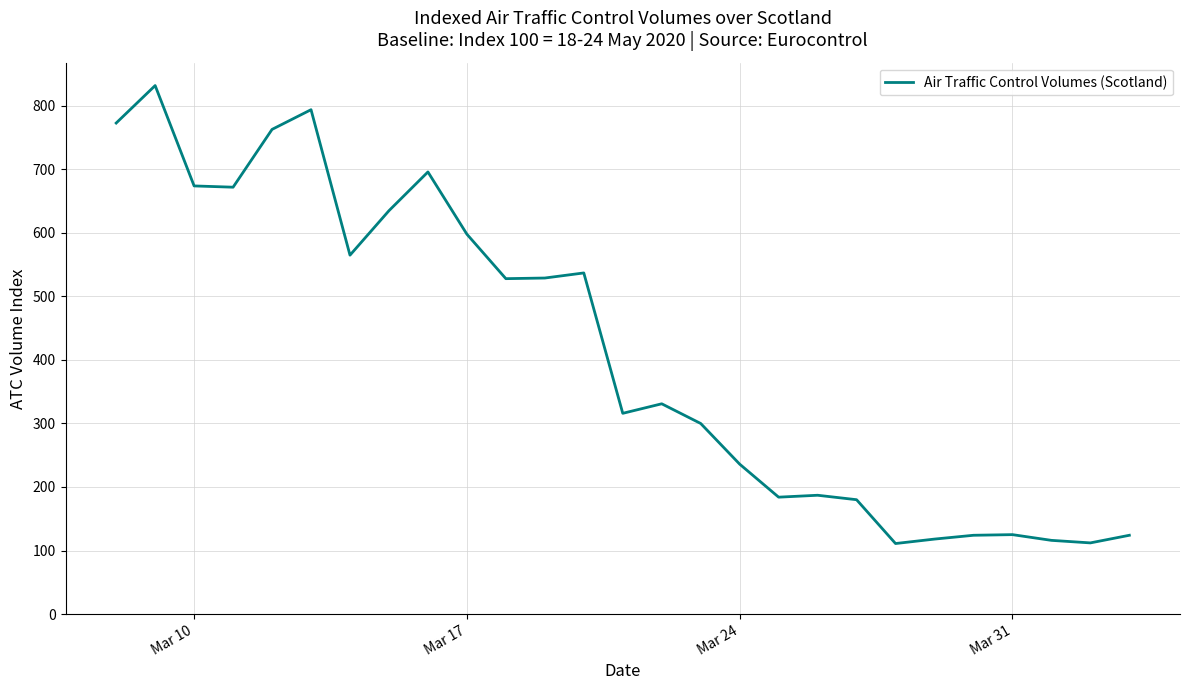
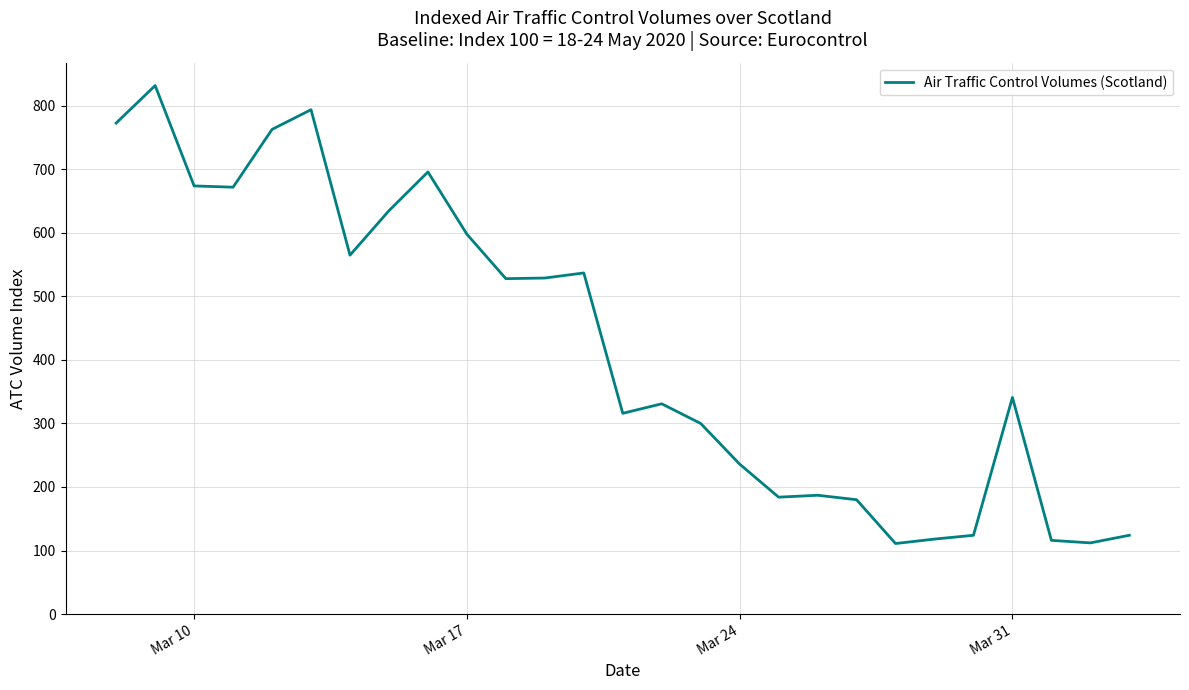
Mar 31: 130 -> 340
